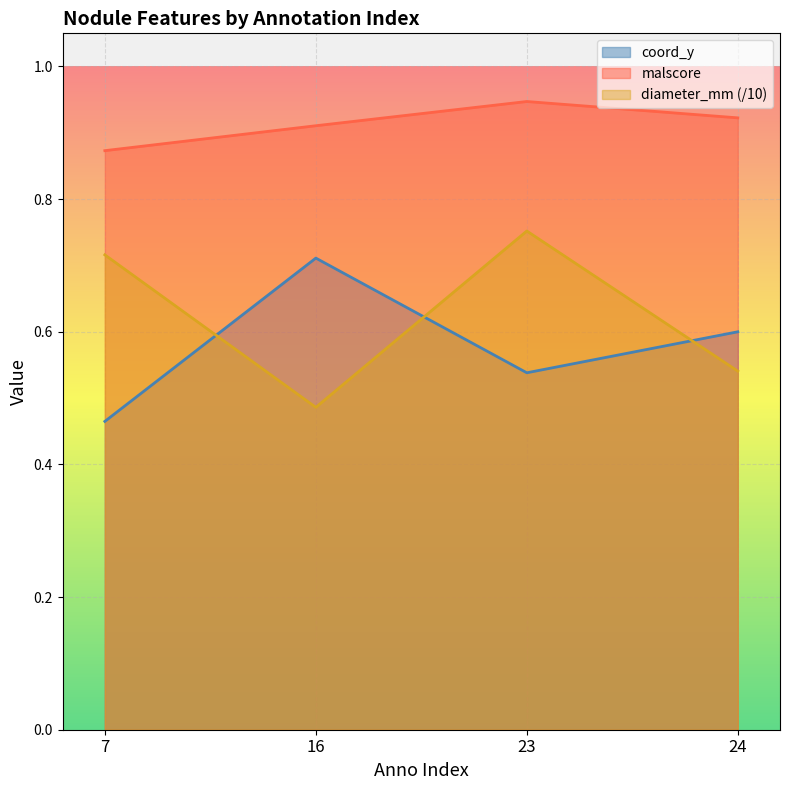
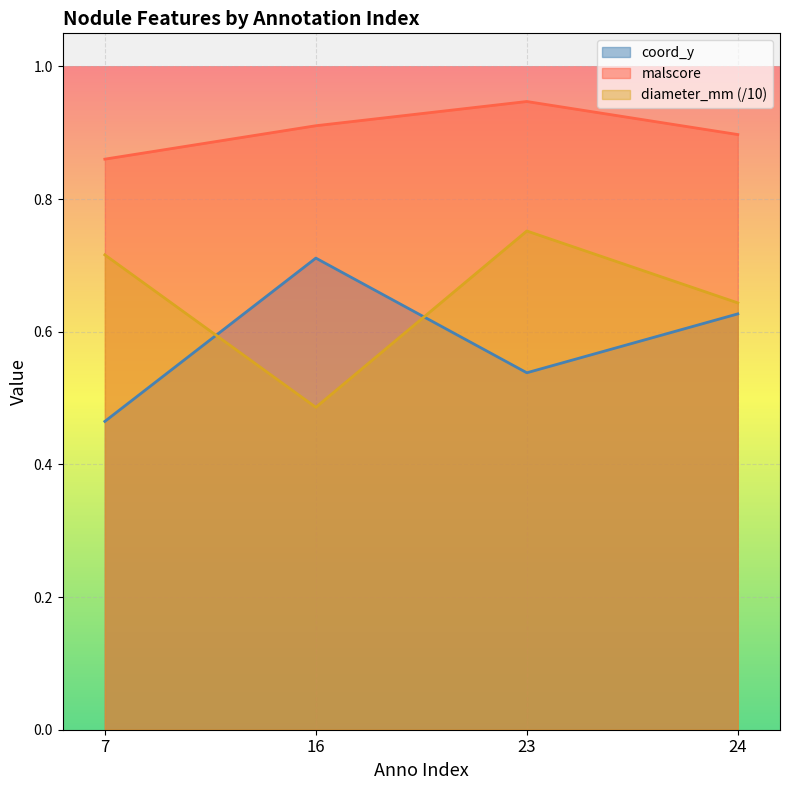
malscore, 7: 0.87 -> 0.86
coord_y, 24: 0.60 -> 0.63
malscore, 24: 0.92 -> 0.90
diameter_mm (/10), 24: 0.54 -> 0.64
